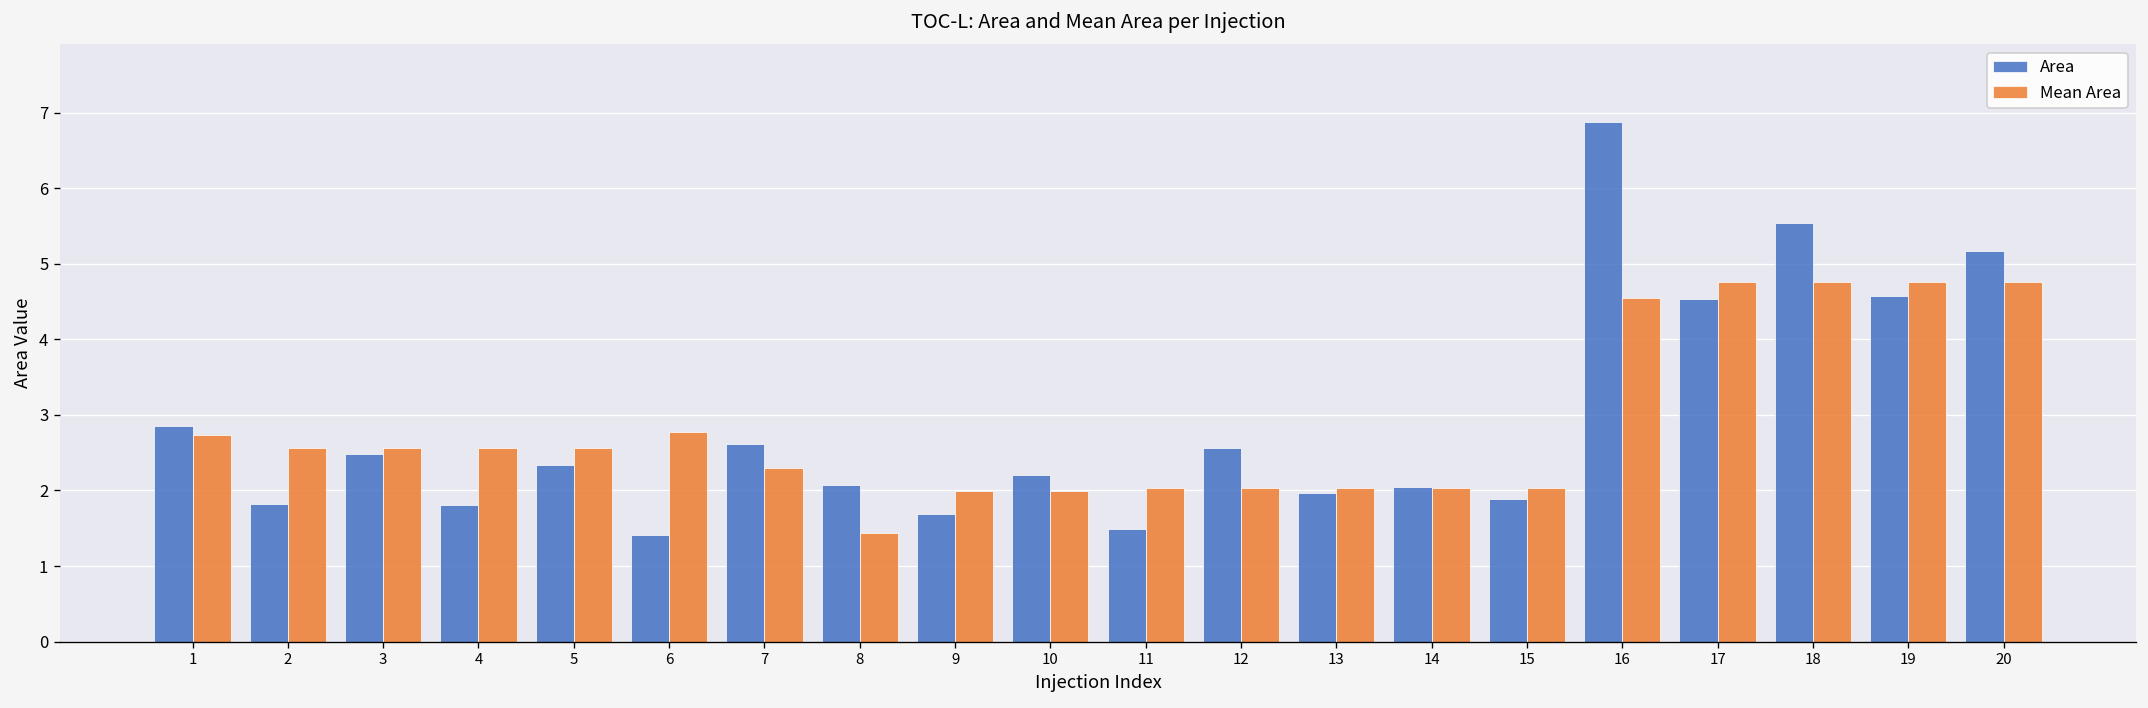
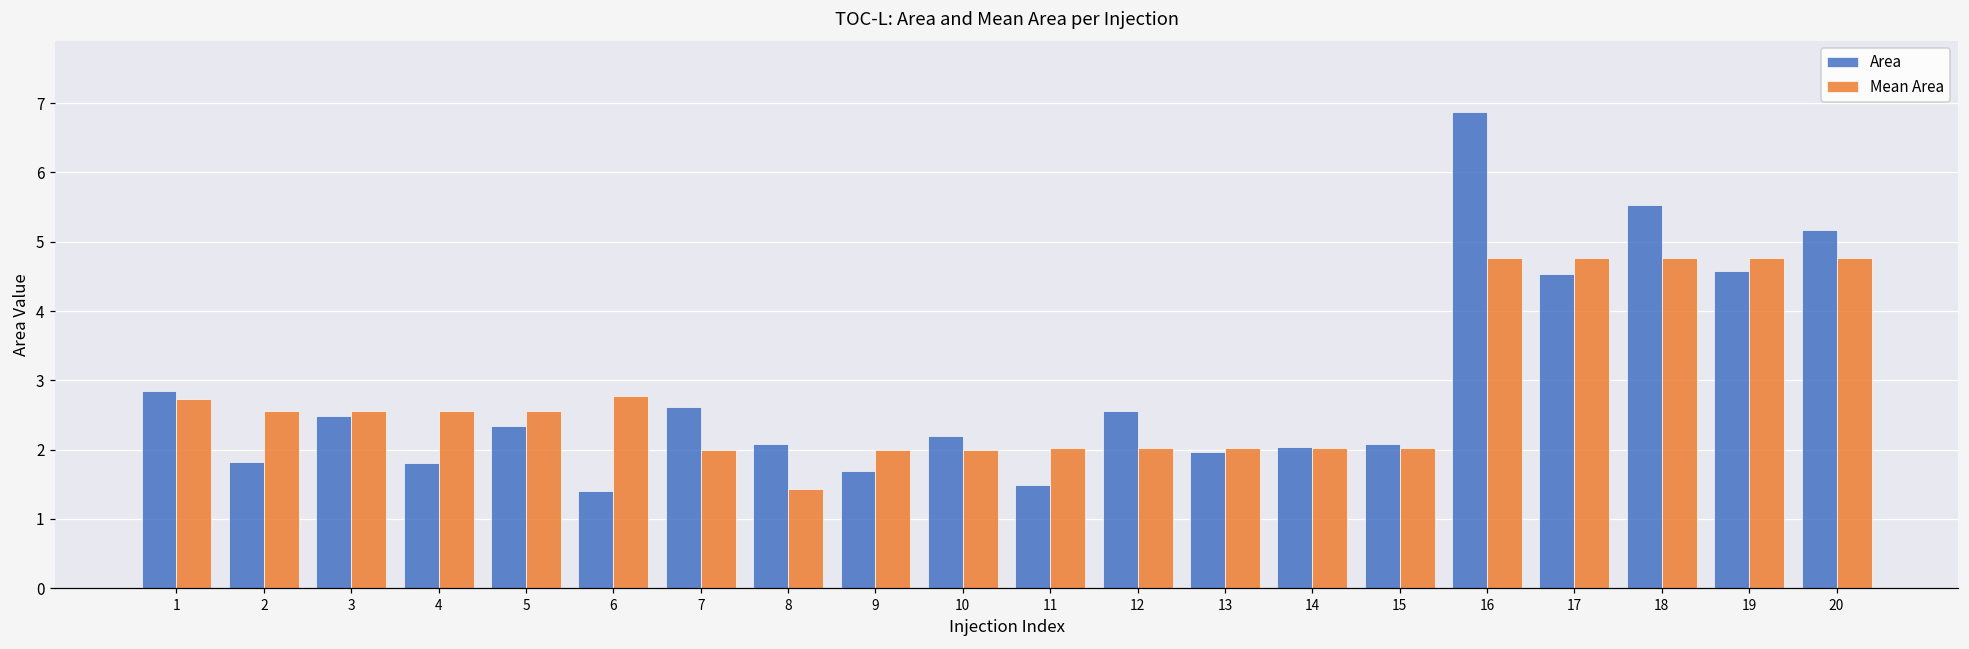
Mean Area, 7: 2.3 -> 2.0
Area, 15: 1.9 -> 2.1
Mean Area, 16: 4.5 -> 4.8
